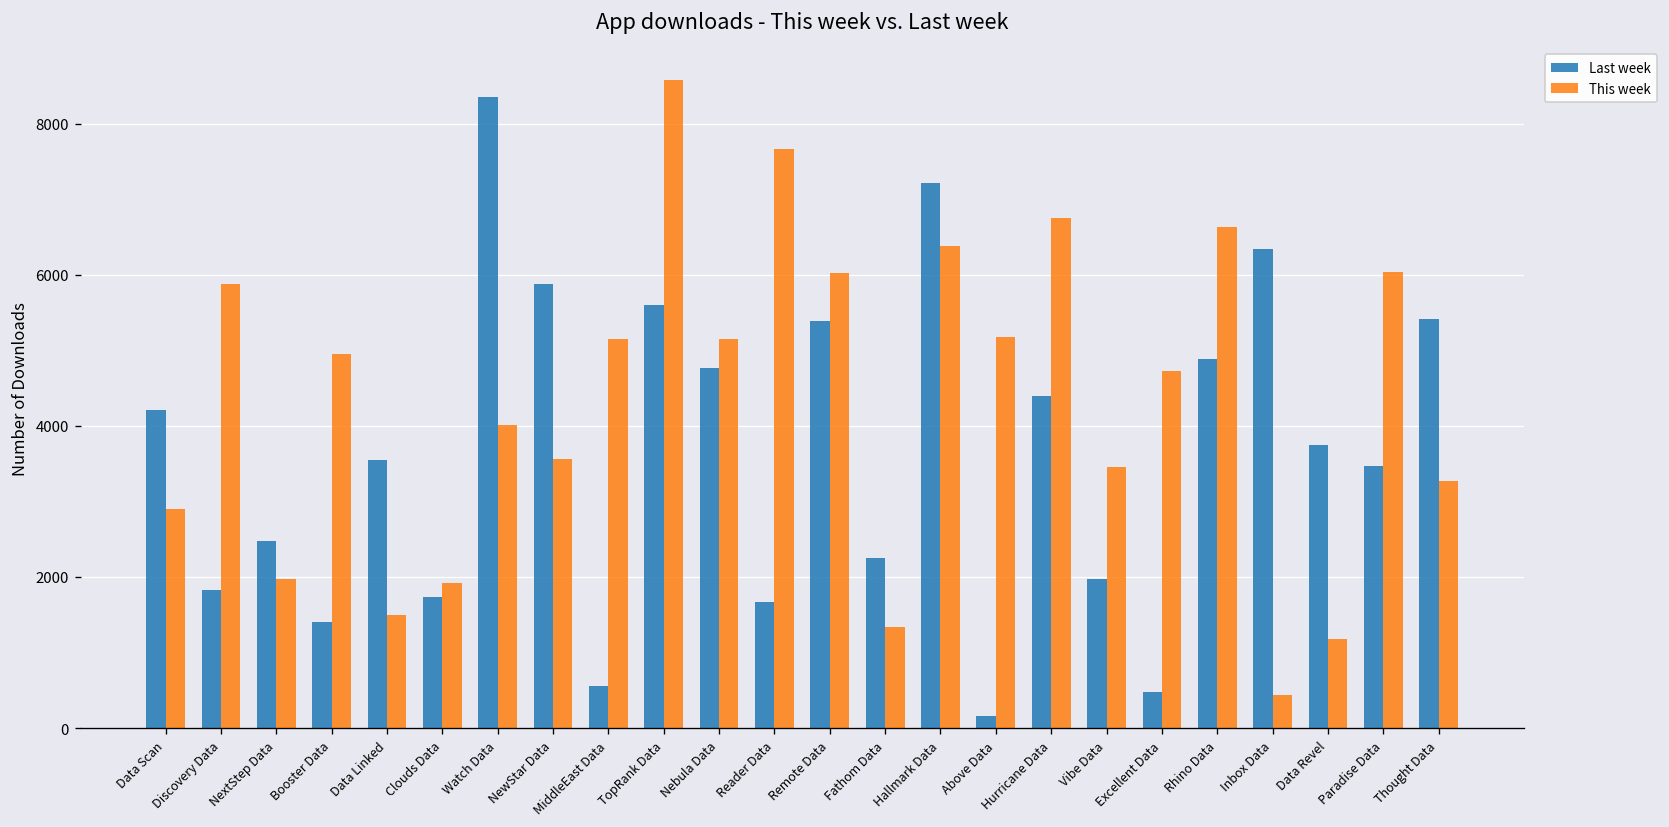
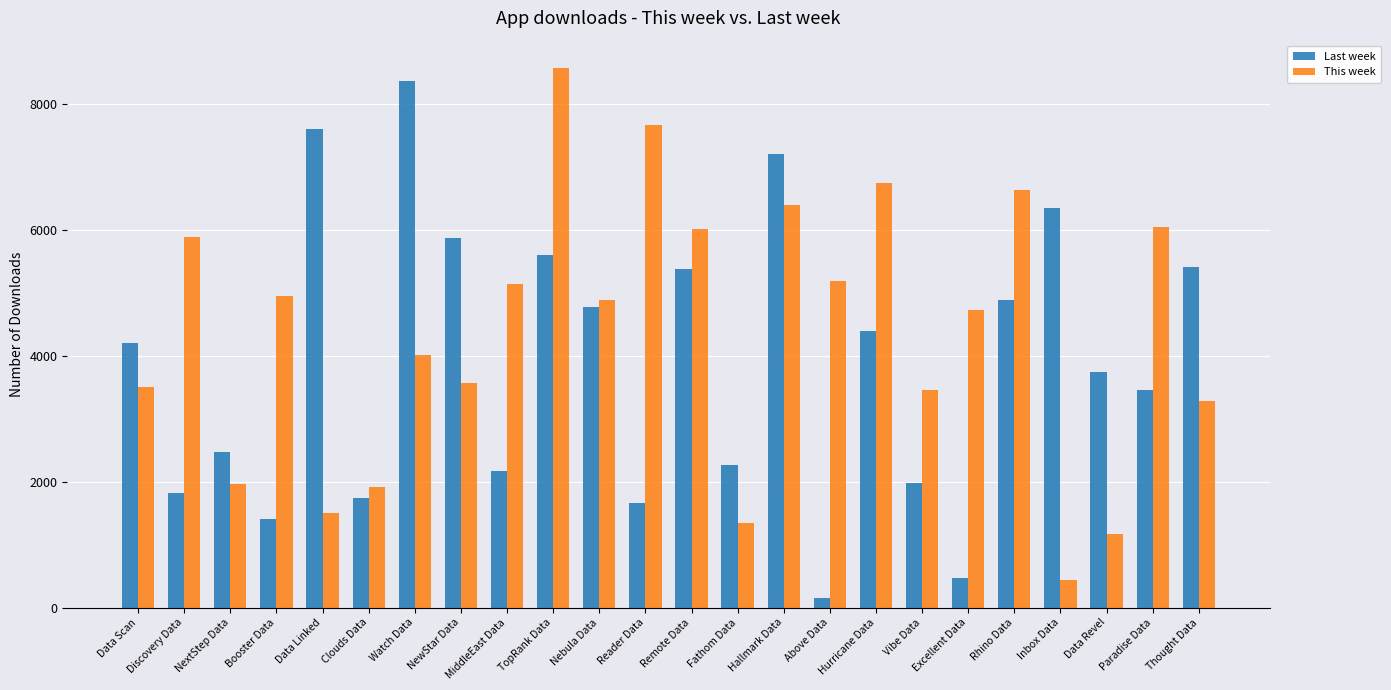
This week, Data Scan: 2900 -> 3500
Last week, Data Linked: 3500 -> 7600
Last week, MiddleEast Data: 600 -> 2200
This week, Nebula Data: 5200 -> 4900
